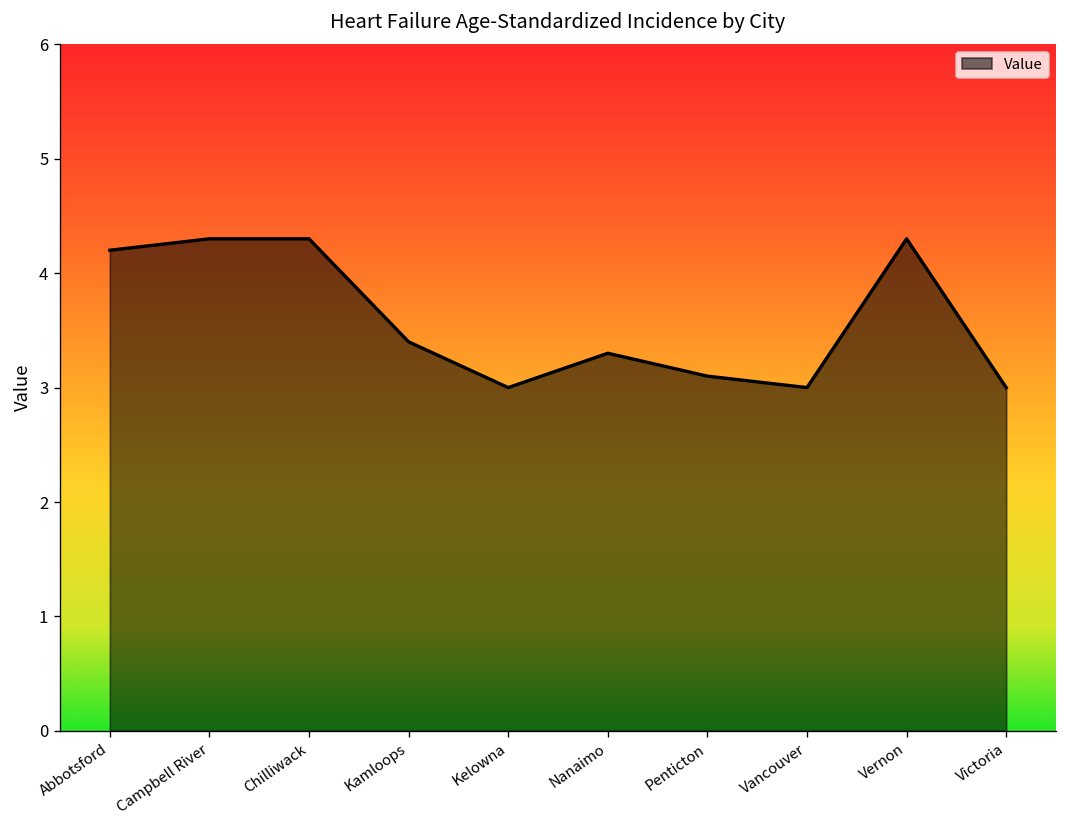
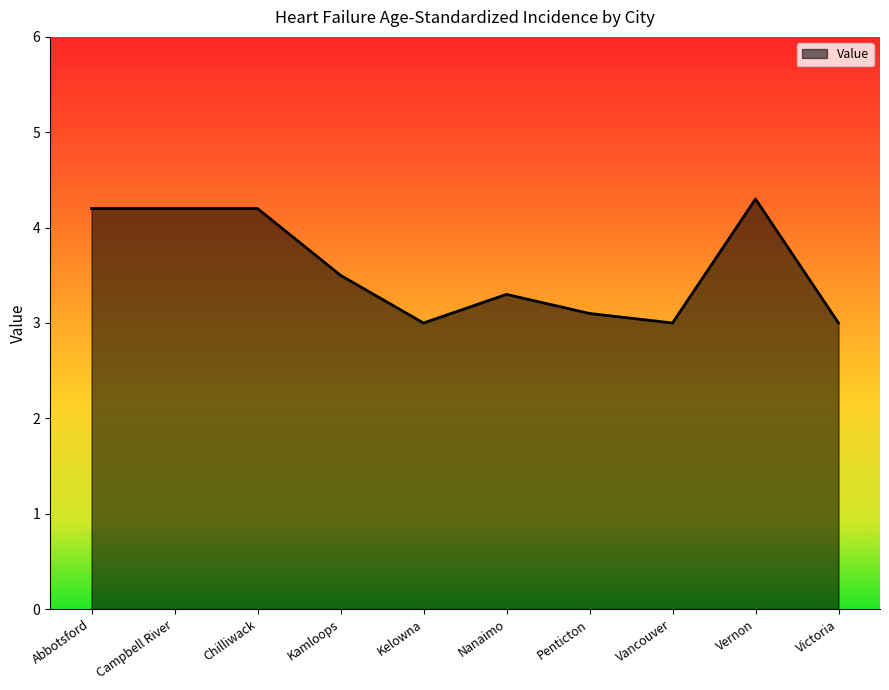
Campbell River: 4.3 -> 4.2
Chilliwack: 4.3 -> 4.2
Kamloops: 3.4 -> 3.5
